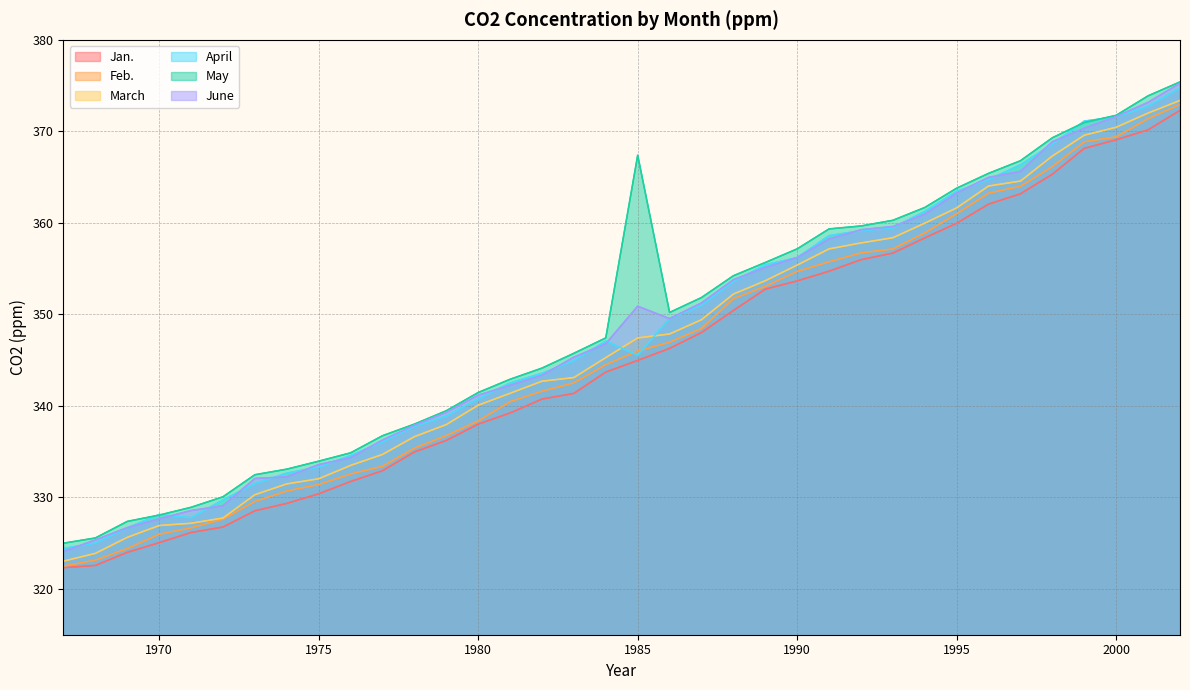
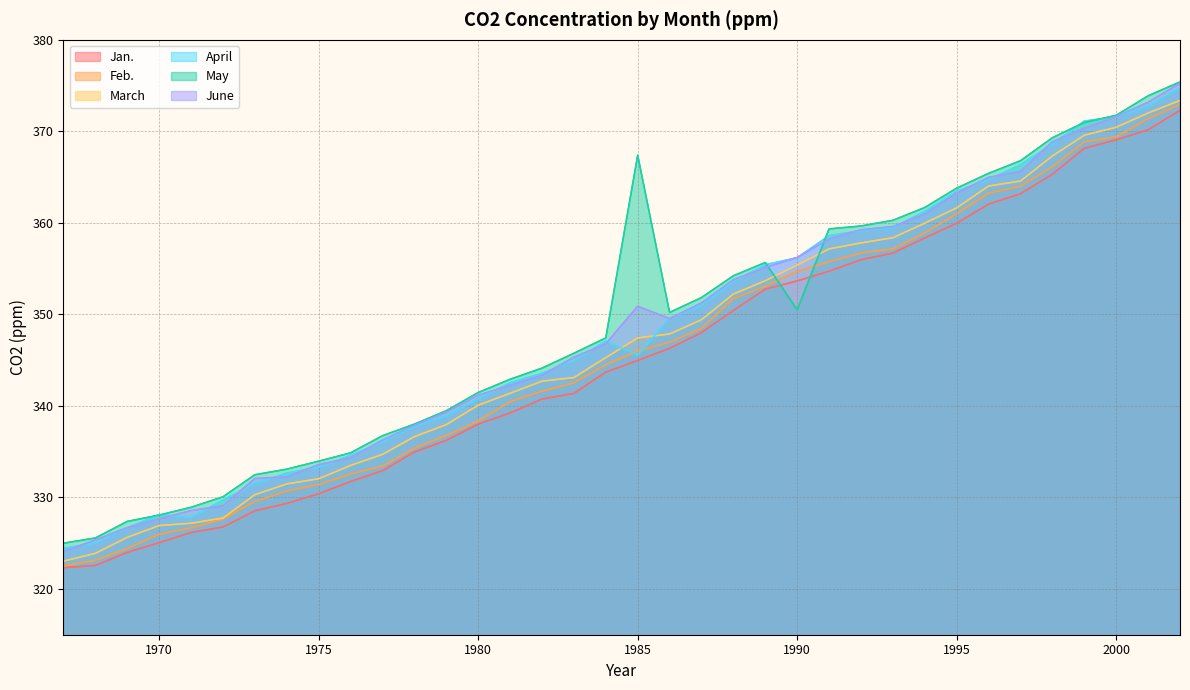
May, 1990: 357 -> 350
